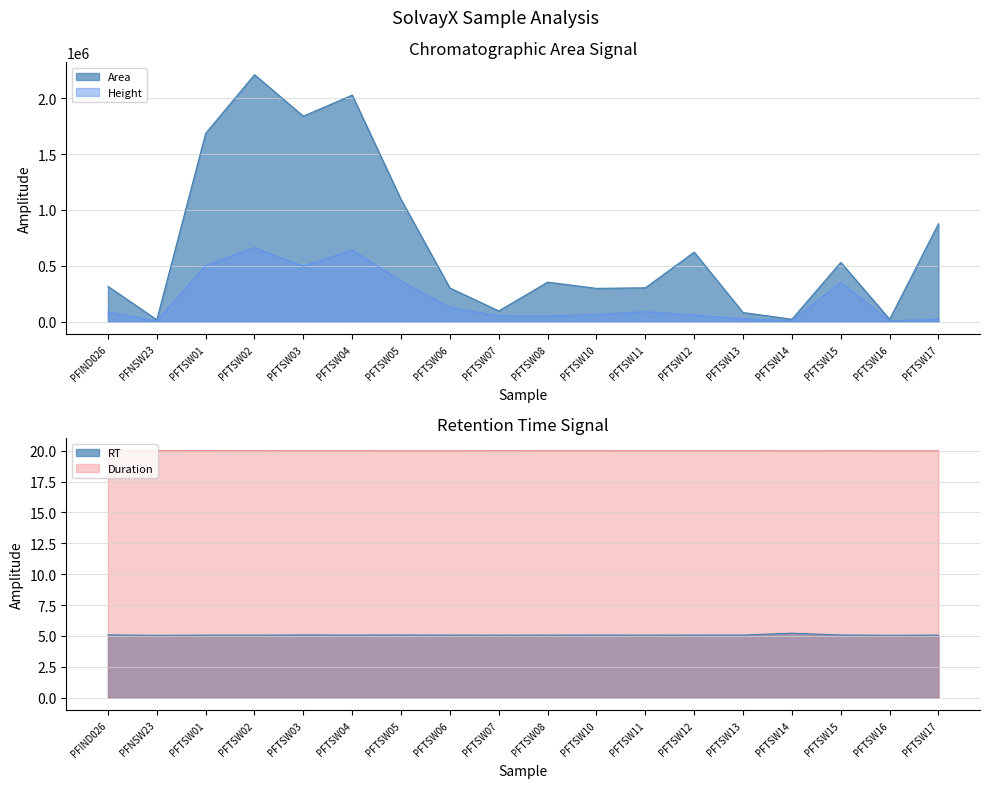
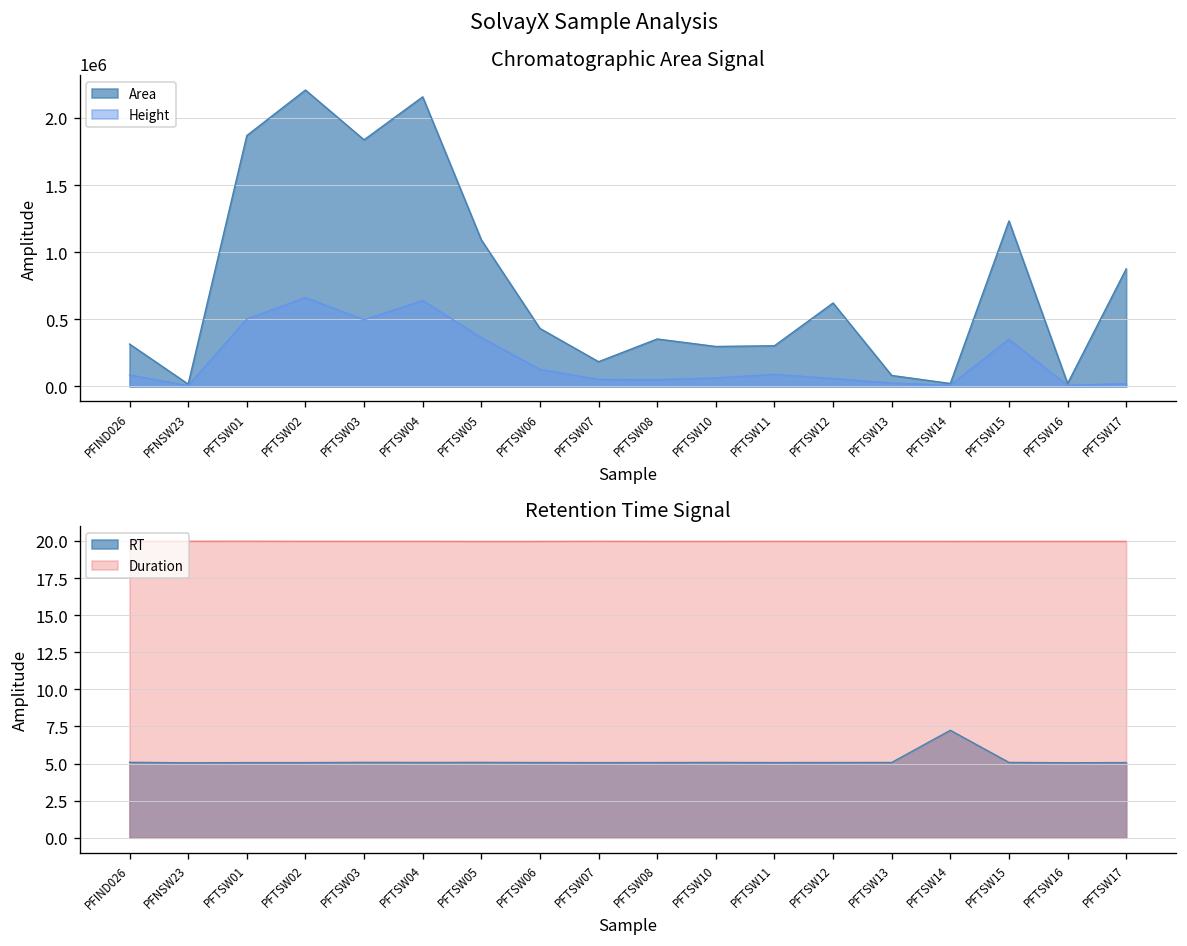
Chromatographic Area Signal, Area, PFTSW01: 1690000 -> 1870000
Chromatographic Area Signal, Area, PFTSW04: 2030000 -> 2160000
Chromatographic Area Signal, Area, PFTSW06: 300000 -> 430000
Chromatographic Area Signal, Area, PFTSW07: 100000 -> 180000
Chromatographic Area Signal, Area, PFTSW15: 530000 -> 1230000
Retention Time Signal, RT, PFTSW14: 5.2 -> 7.2
